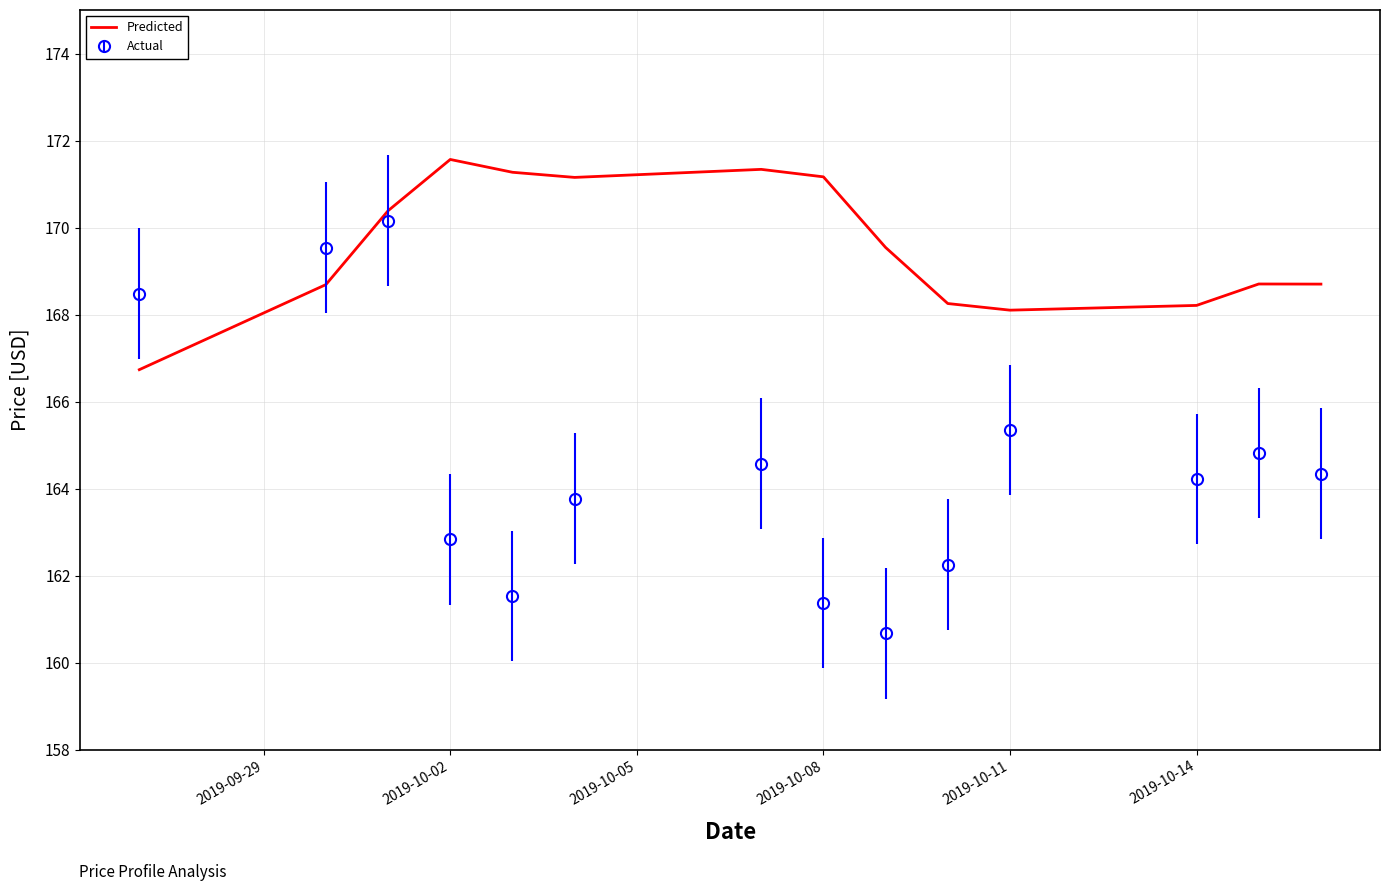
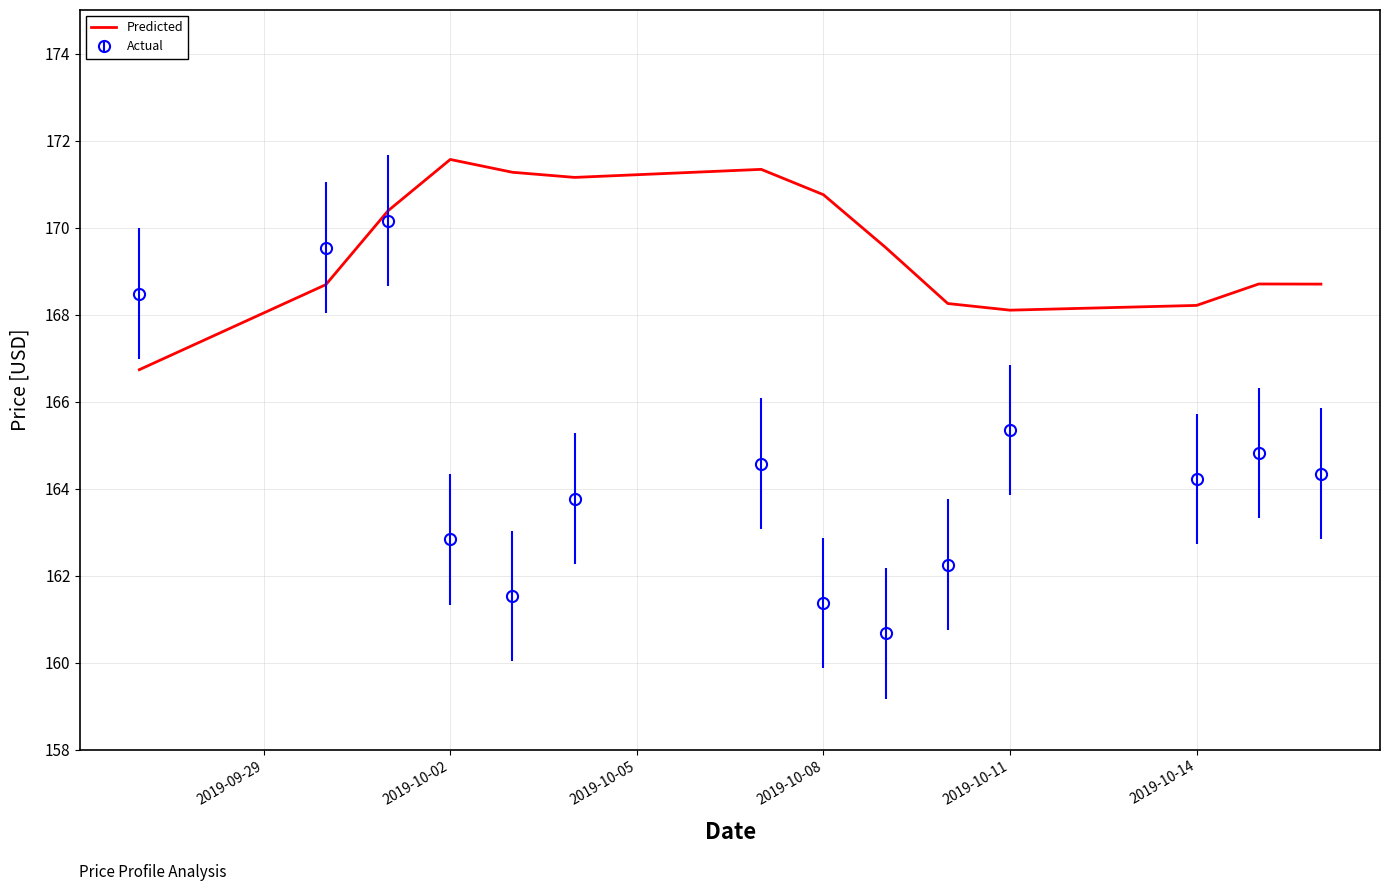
Predicted, 2019-10-08: 171.2 -> 170.8
